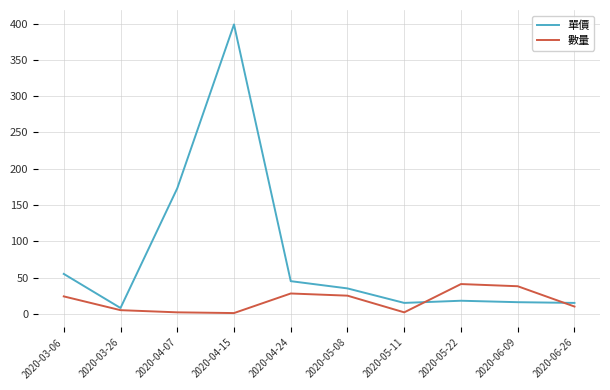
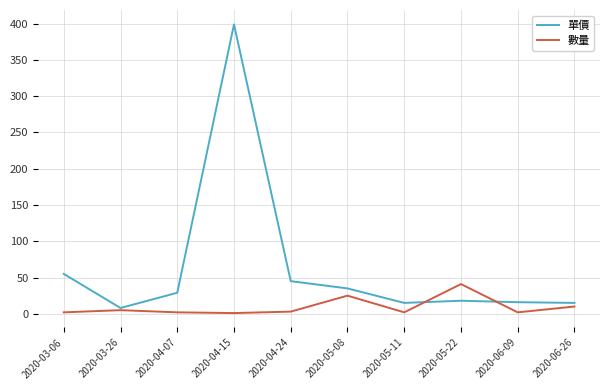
數量, 2020-03-06: 20 -> 0
單價, 2020-04-07: 170 -> 30
數量, 2020-04-24: 30 -> 0
數量, 2020-06-09: 40 -> 0
